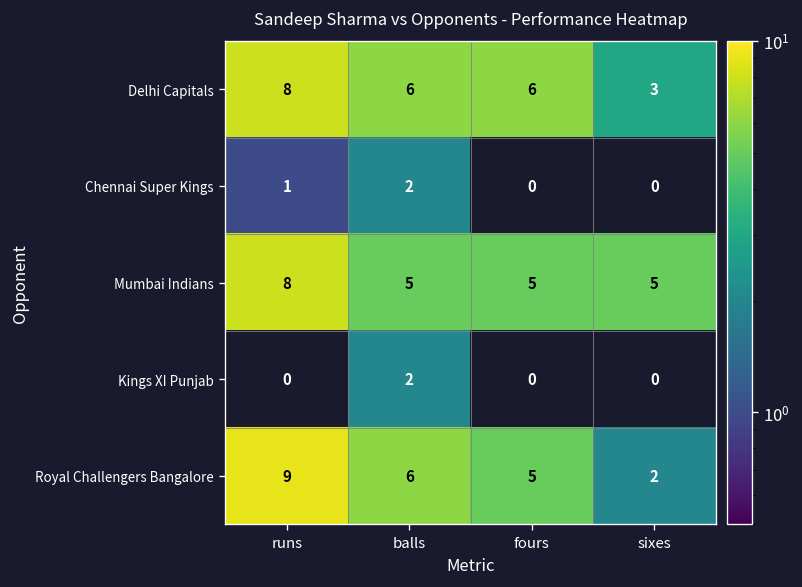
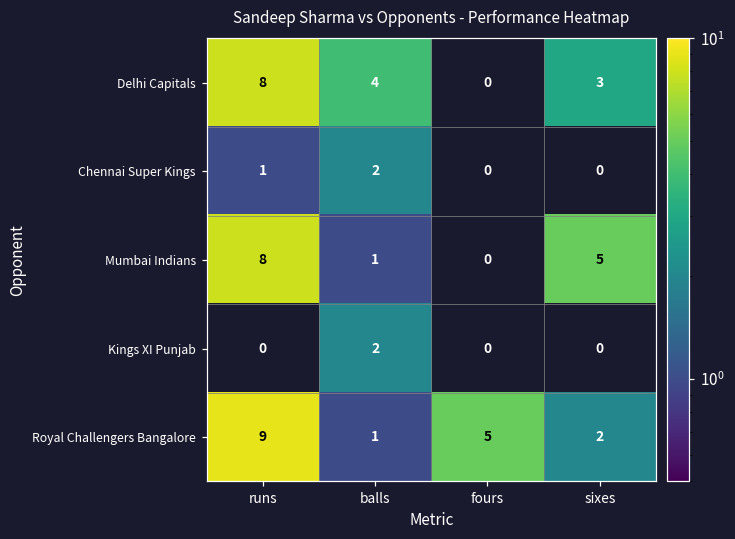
Delhi Capitals, balls: 6 -> 4
Delhi Capitals, fours: 6 -> 0
Mumbai Indians, balls: 5 -> 1
Mumbai Indians, fours: 5 -> 0
Royal Challengers Bangalore, balls: 6 -> 1
